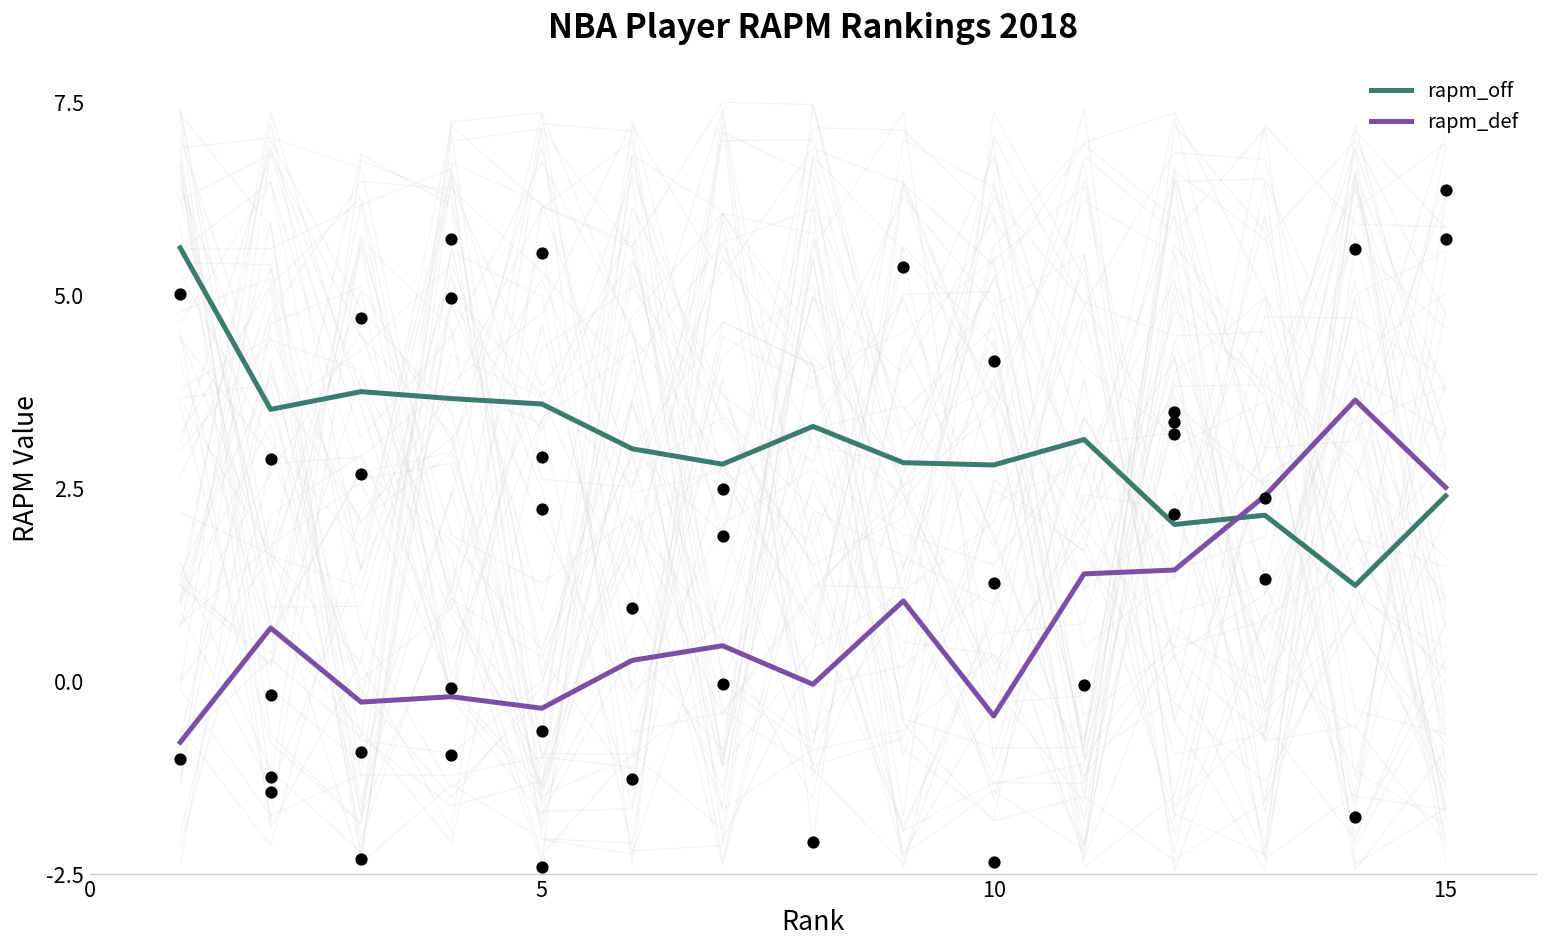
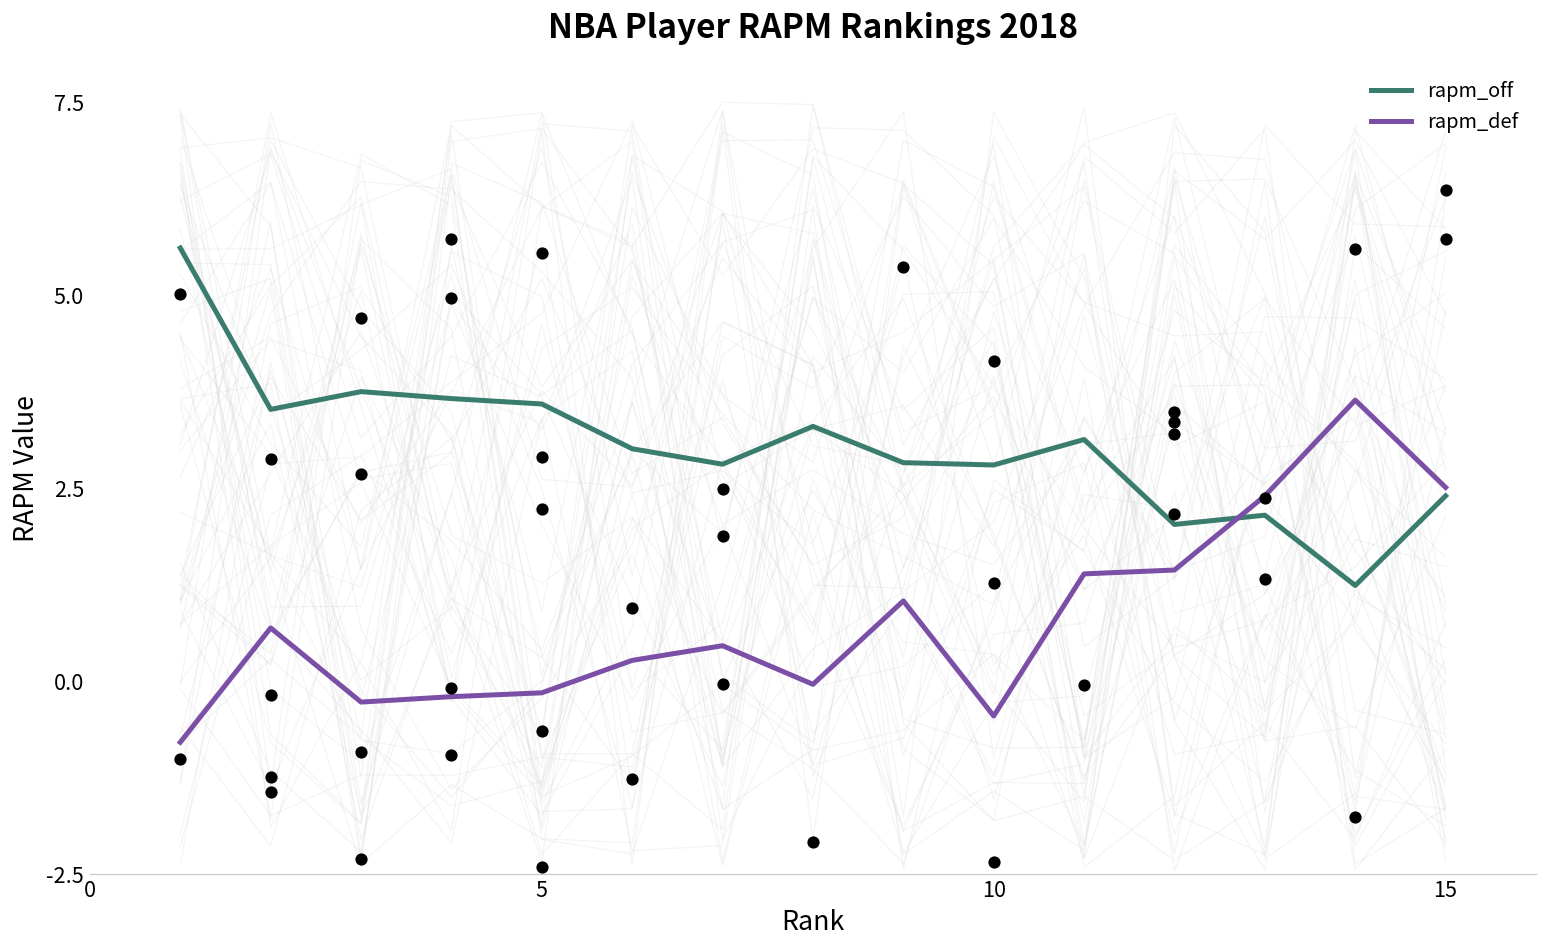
rapm_def, 5: -0.4 -> -0.2
